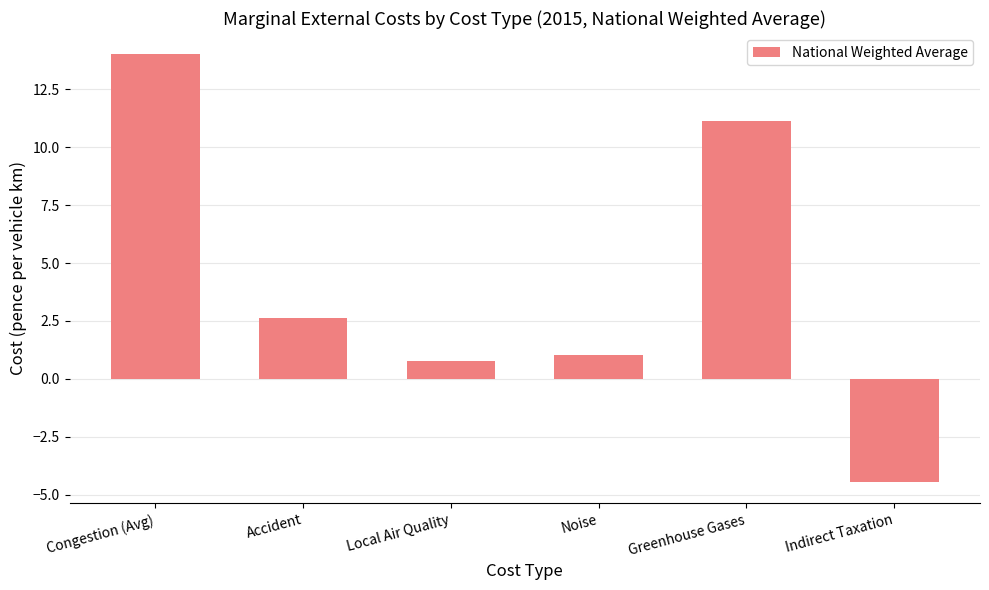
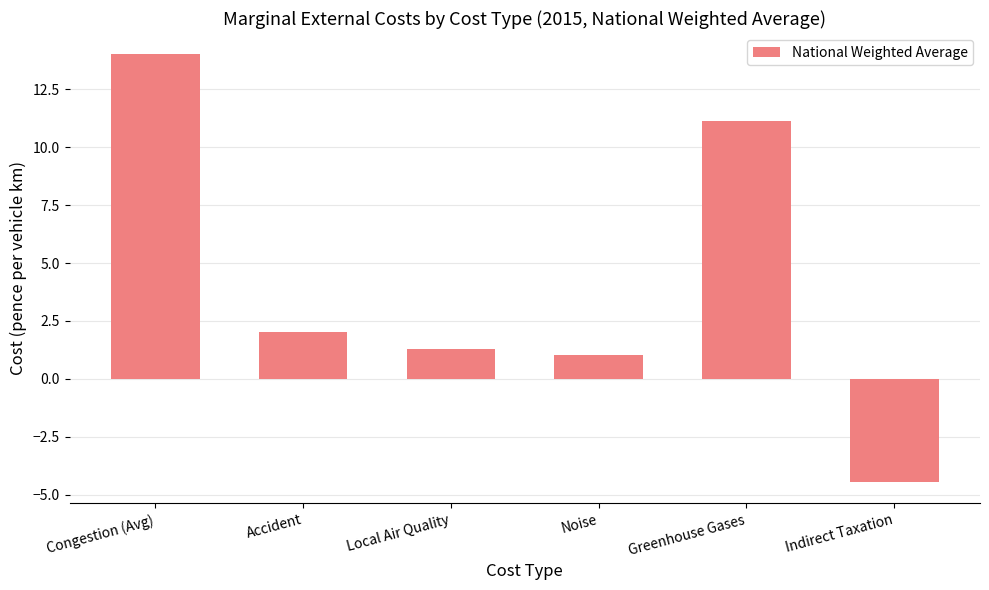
Accident: 2.6 -> 2.0
Local Air Quality: 0.8 -> 1.3
